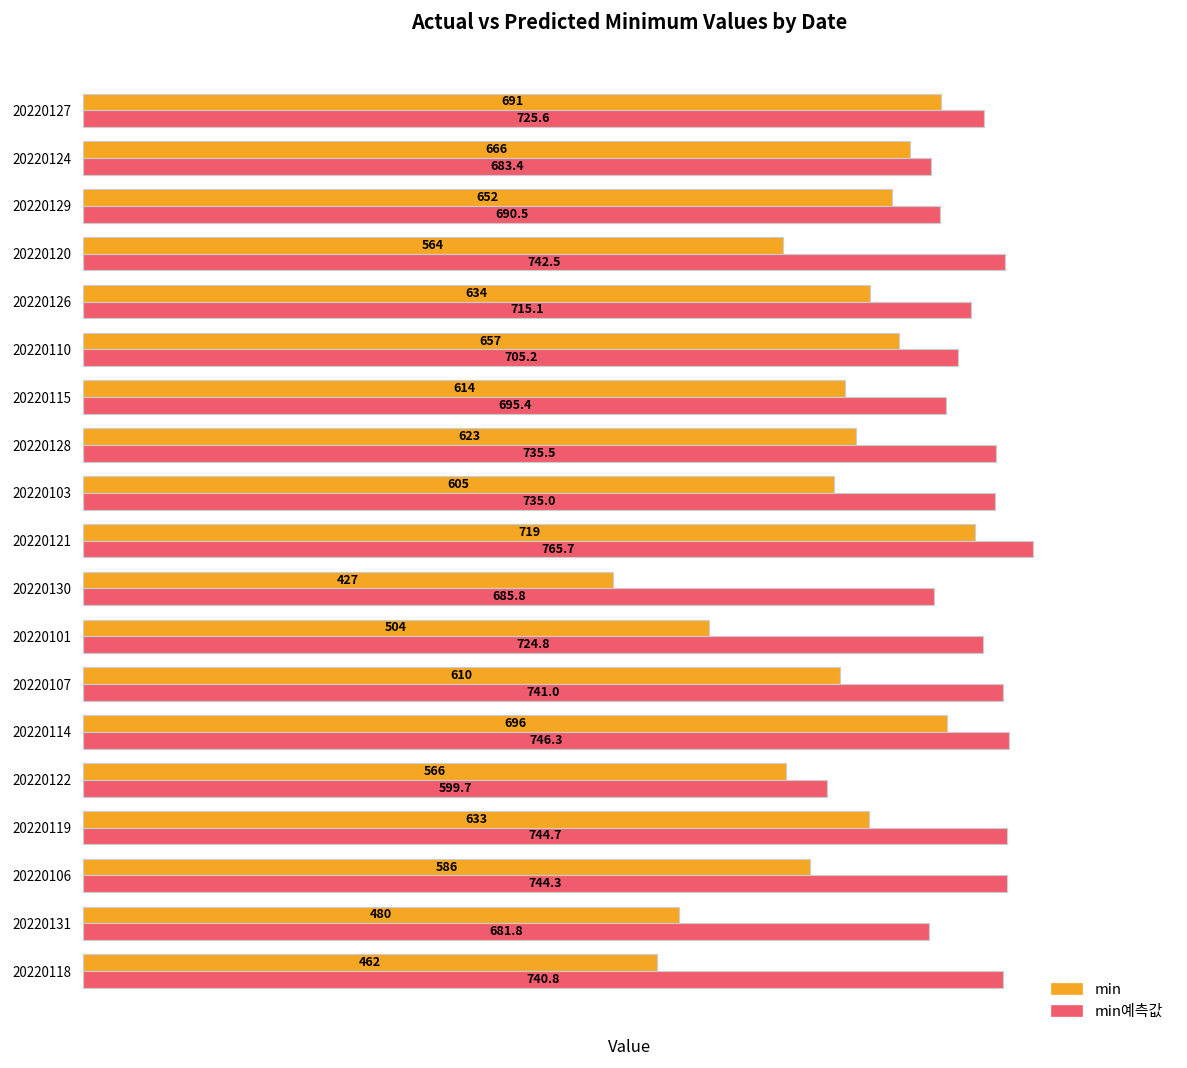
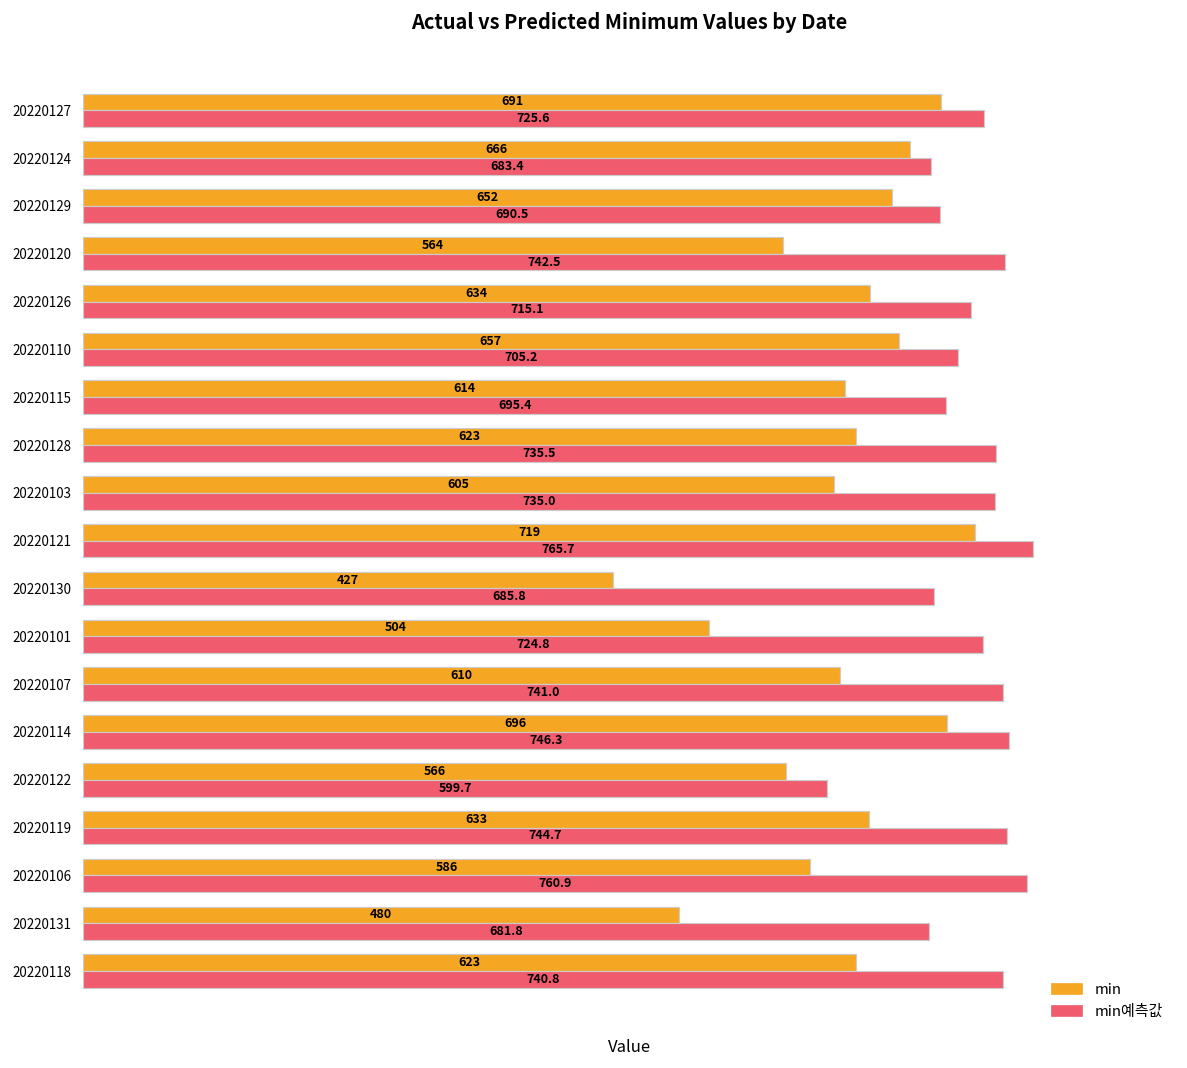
min예측값, 20220106: 744.3 -> 760.9
min, 20220118: 462 -> 623
